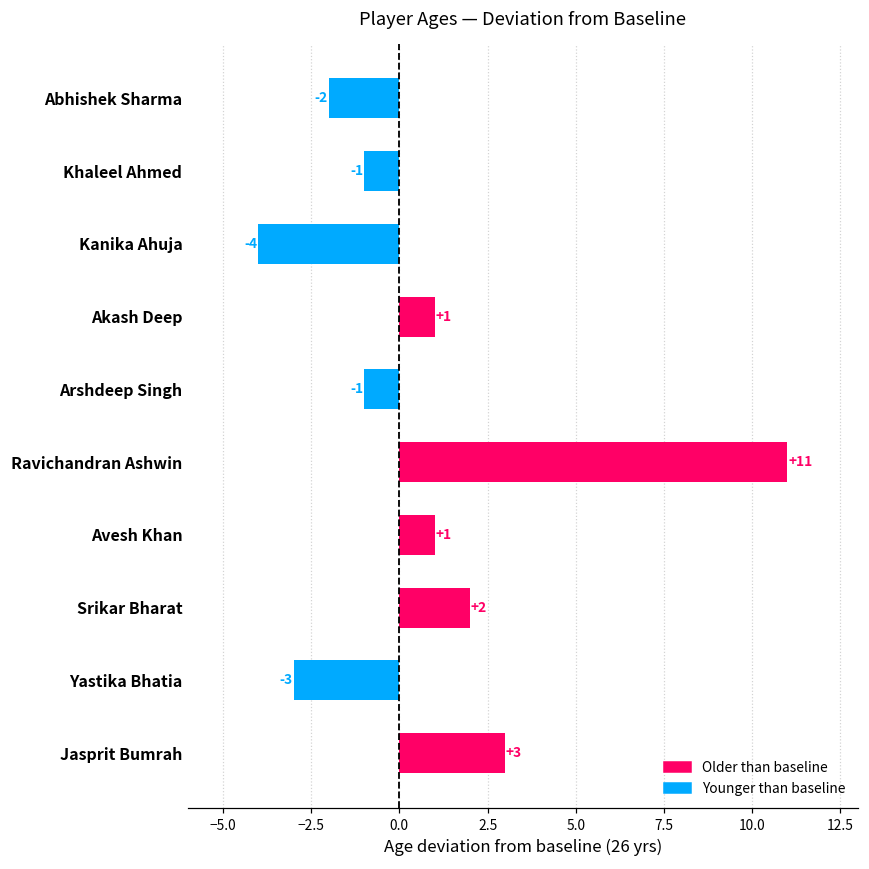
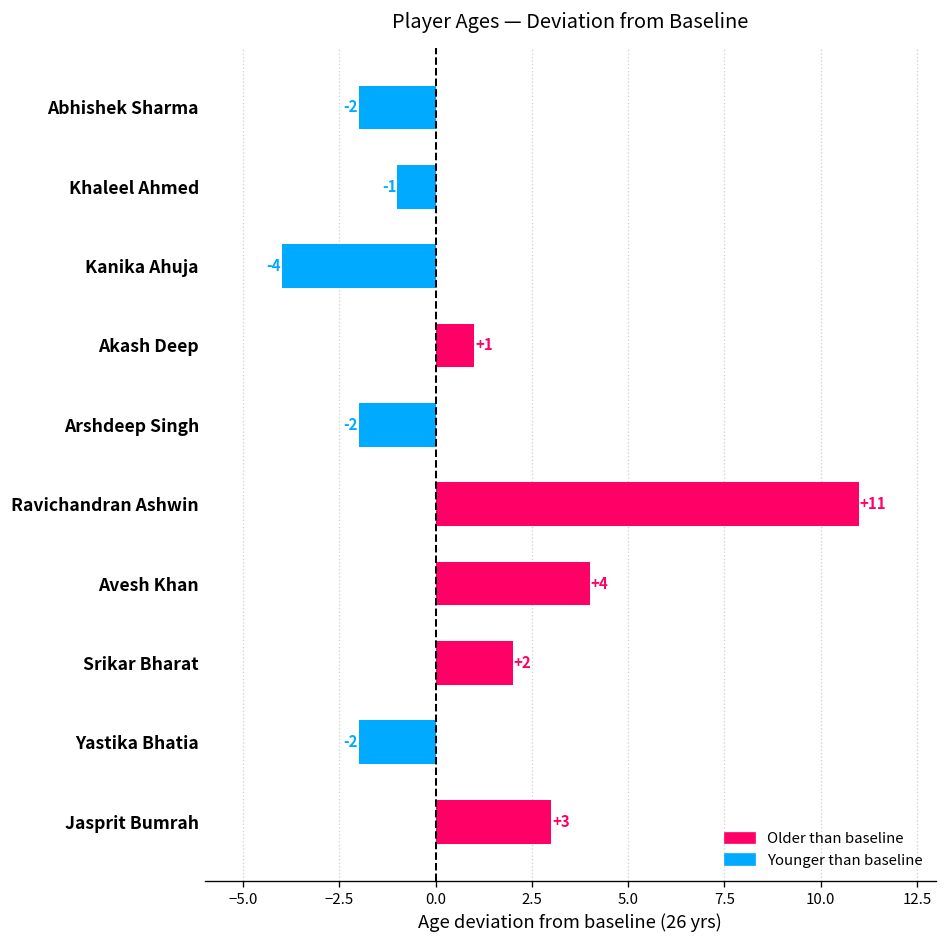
Arshdeep Singh: -1 -> -2
Avesh Khan: +1 -> +4
Yastika Bhatia: -3 -> -2
